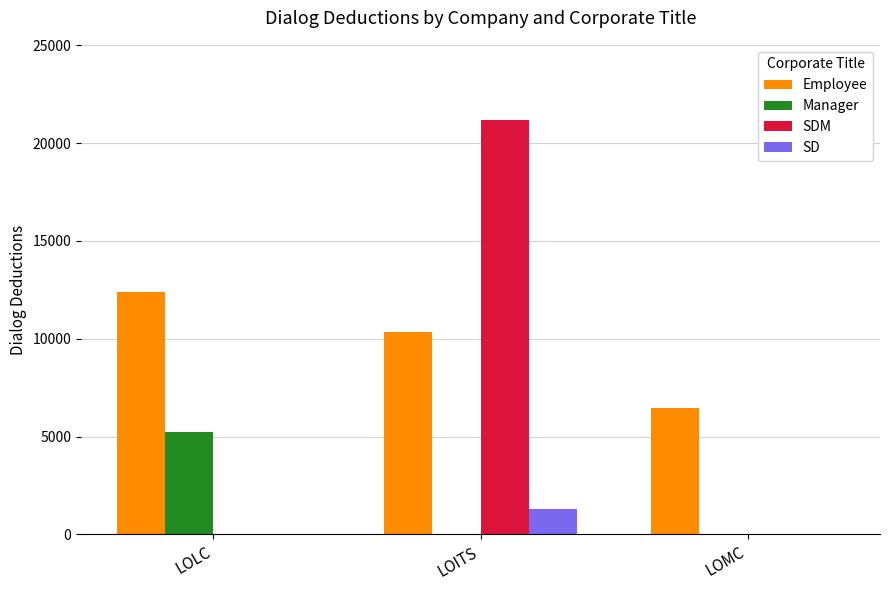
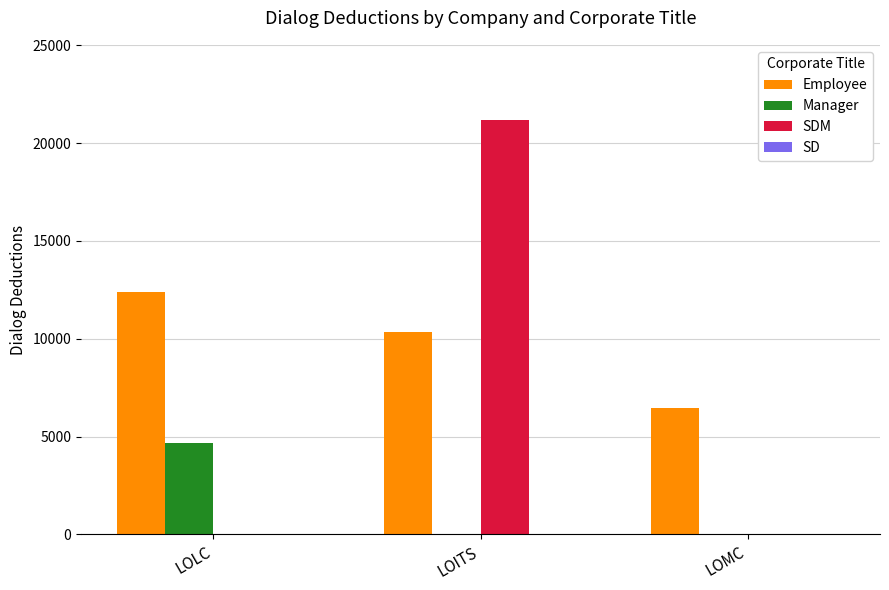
Manager, LOLC: 5200 -> 4700
SD, LOITS: 1300 -> 0
